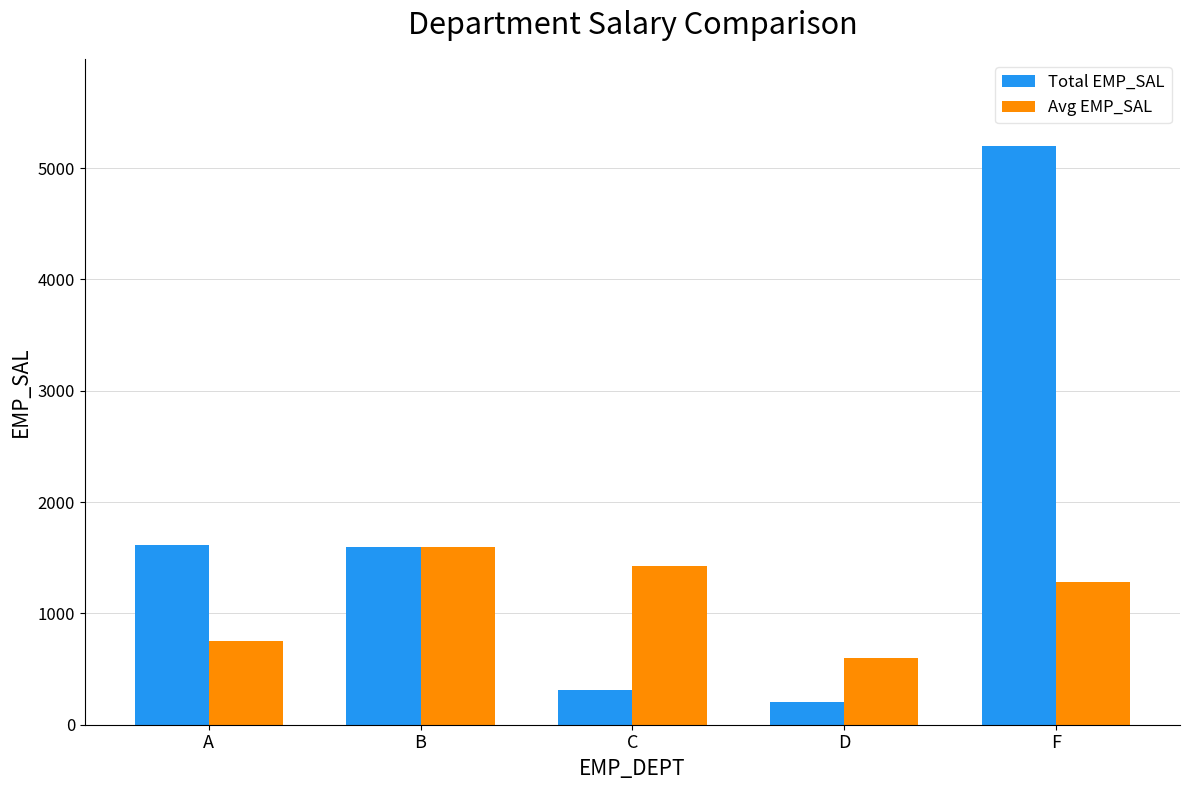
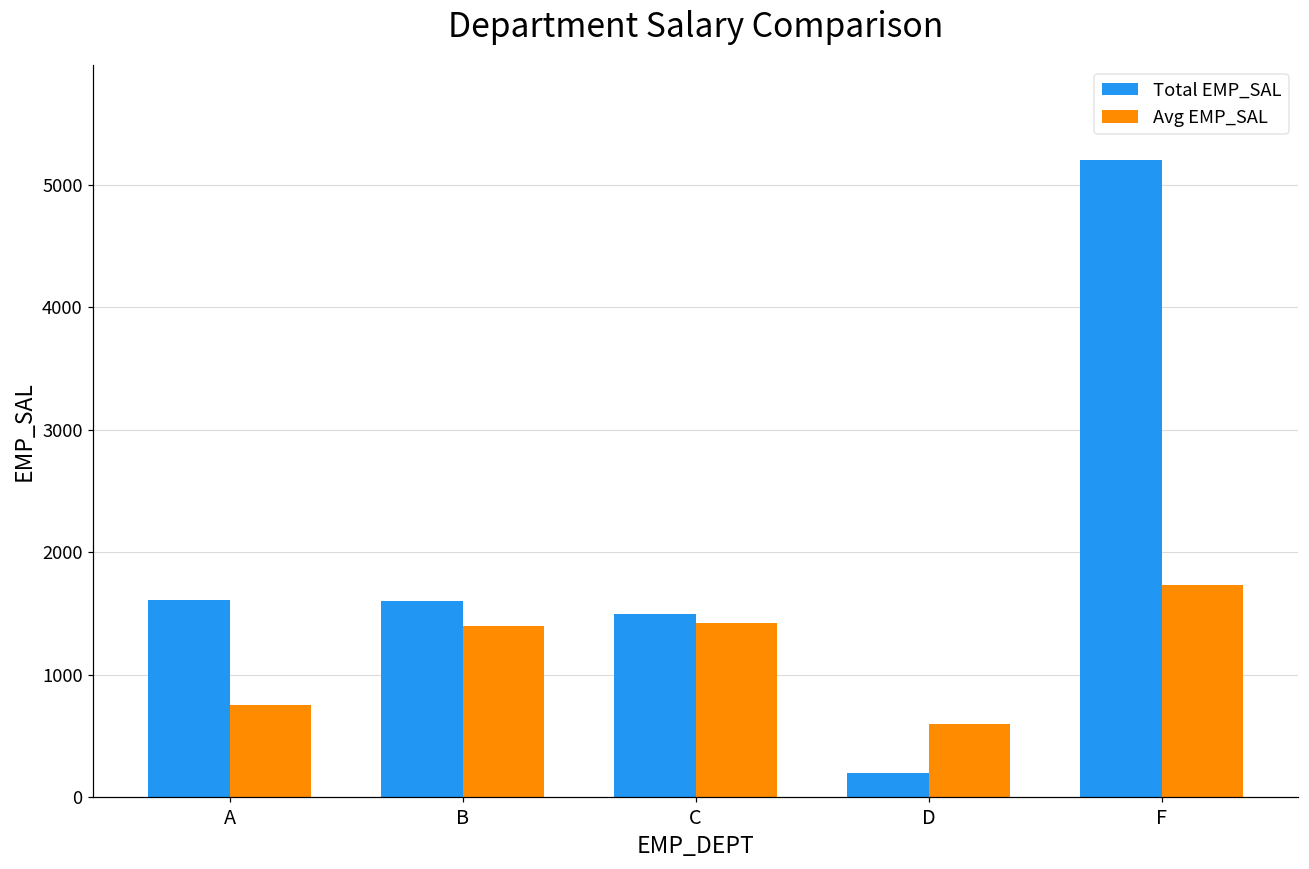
Avg EMP_SAL, B: 1600 -> 1400
Total EMP_SAL, C: 310 -> 1500
Avg EMP_SAL, F: 1280 -> 1730
